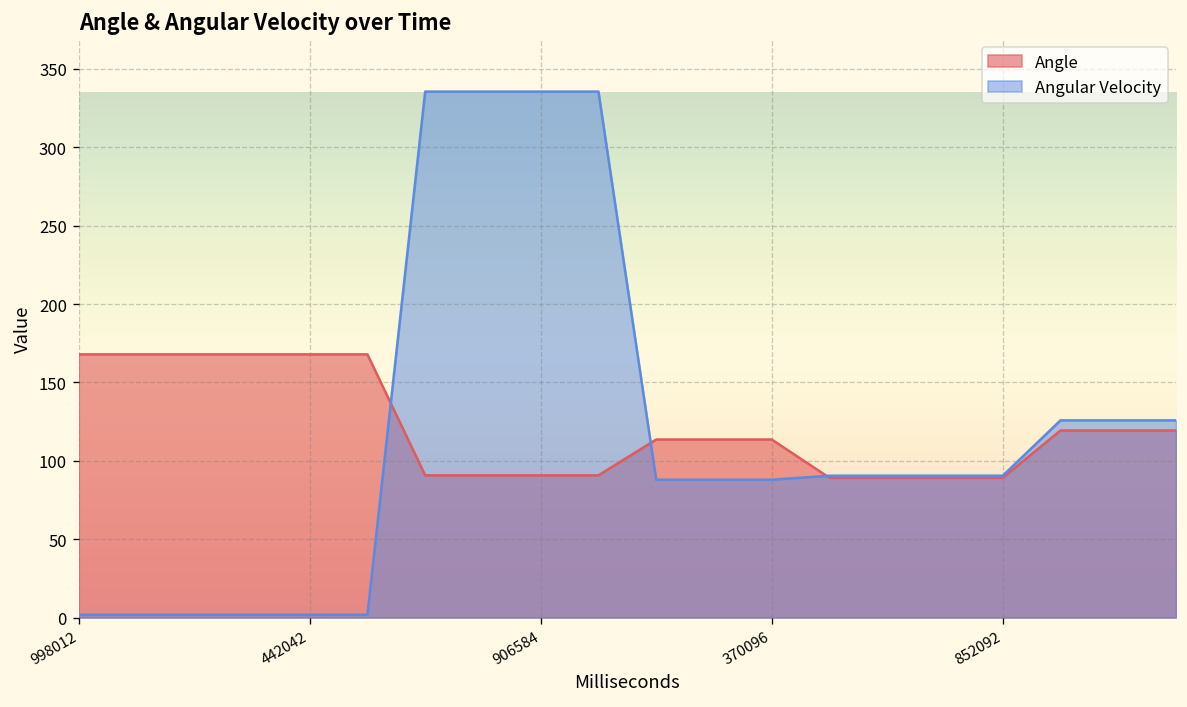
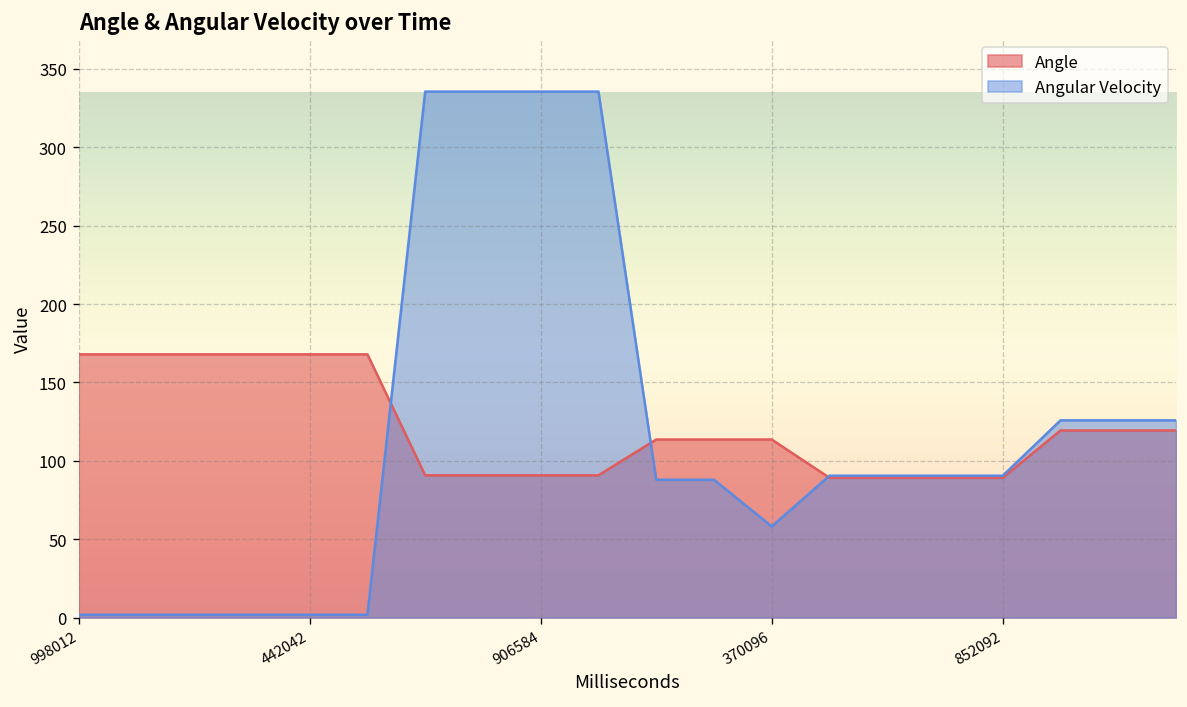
Angular Velocity, 370096: 88 -> 58
